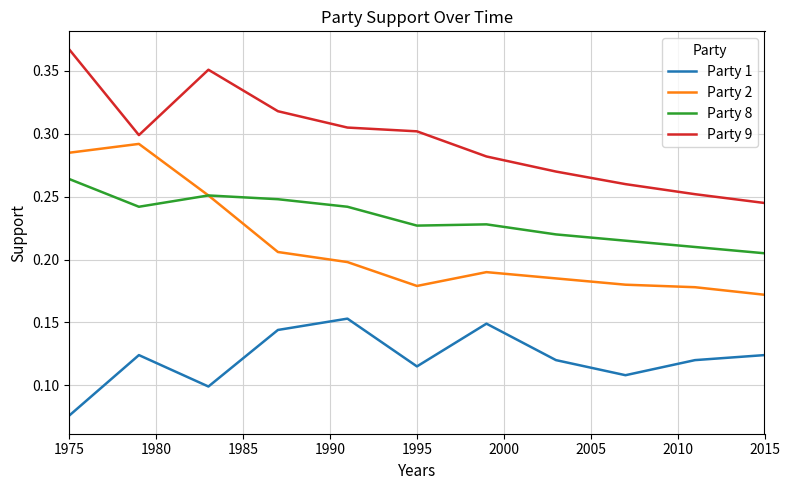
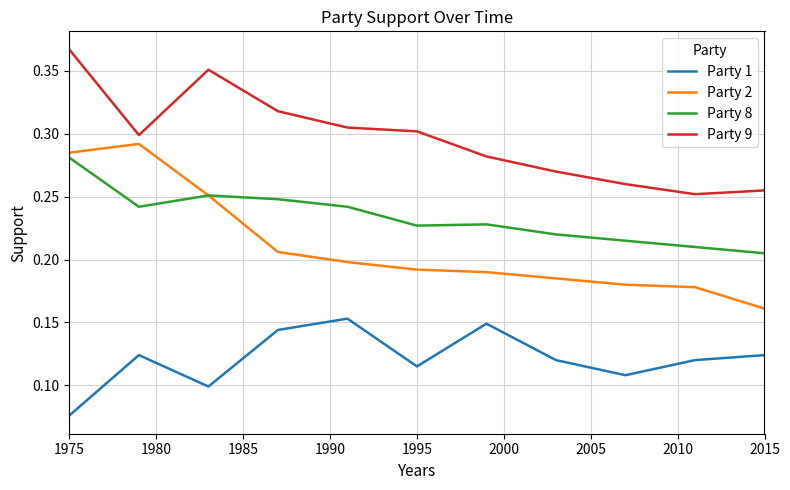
Party 8, 1975: 0.264 -> 0.281
Party 2, 1995: 0.179 -> 0.192
Party 2, 2015: 0.172 -> 0.161
Party 9, 2015: 0.245 -> 0.255
